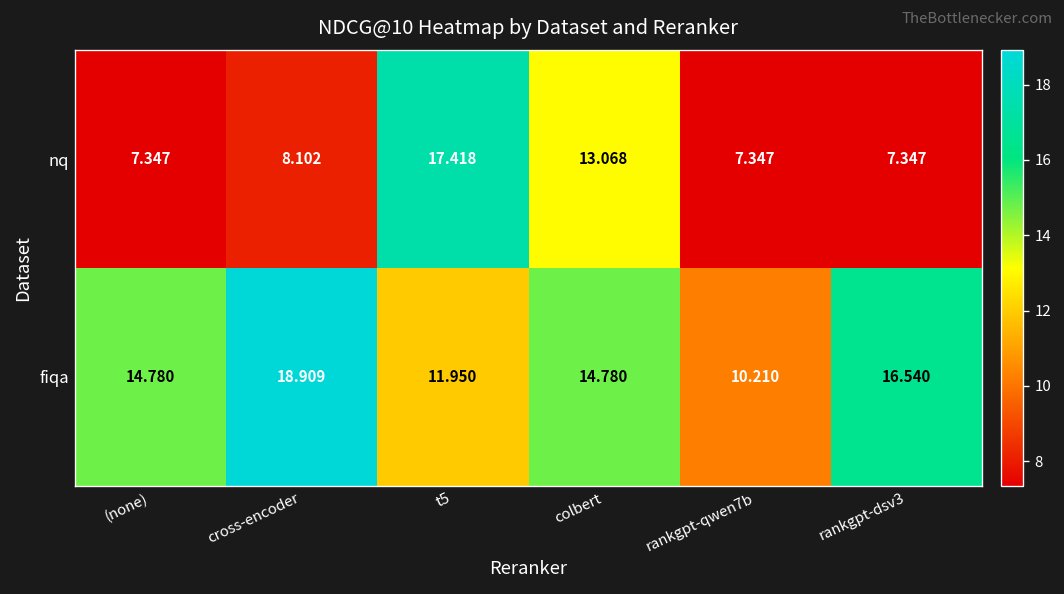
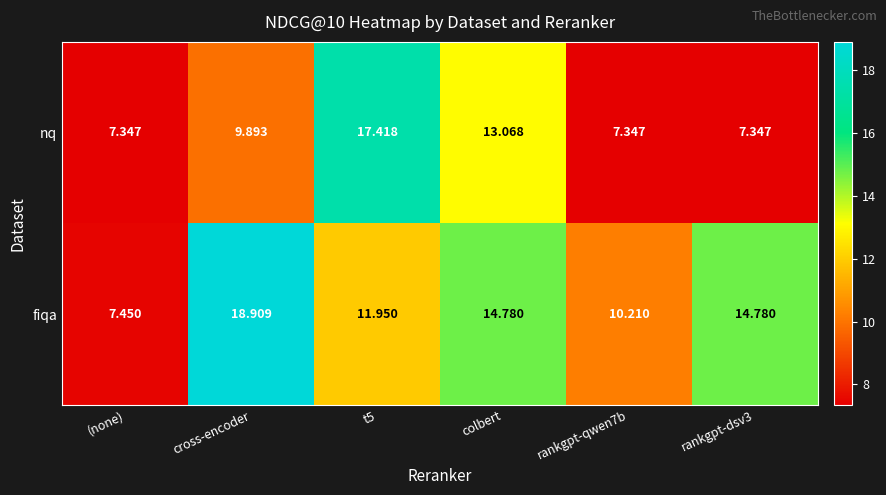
nq, cross-encoder: 8.102 -> 9.893
fiqa, (none): 14.780 -> 7.450
fiqa, rankgpt-dsv3: 16.540 -> 14.780
